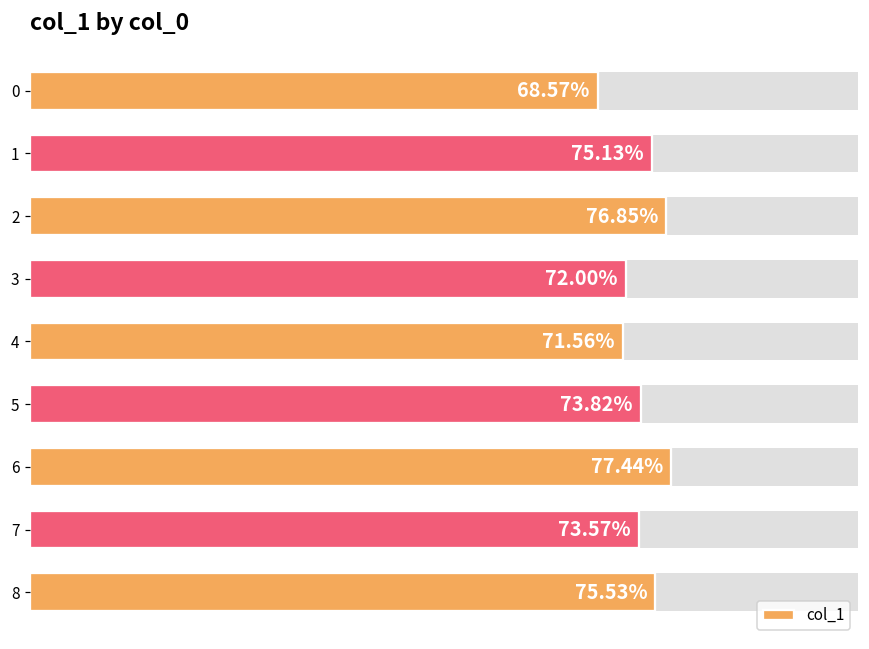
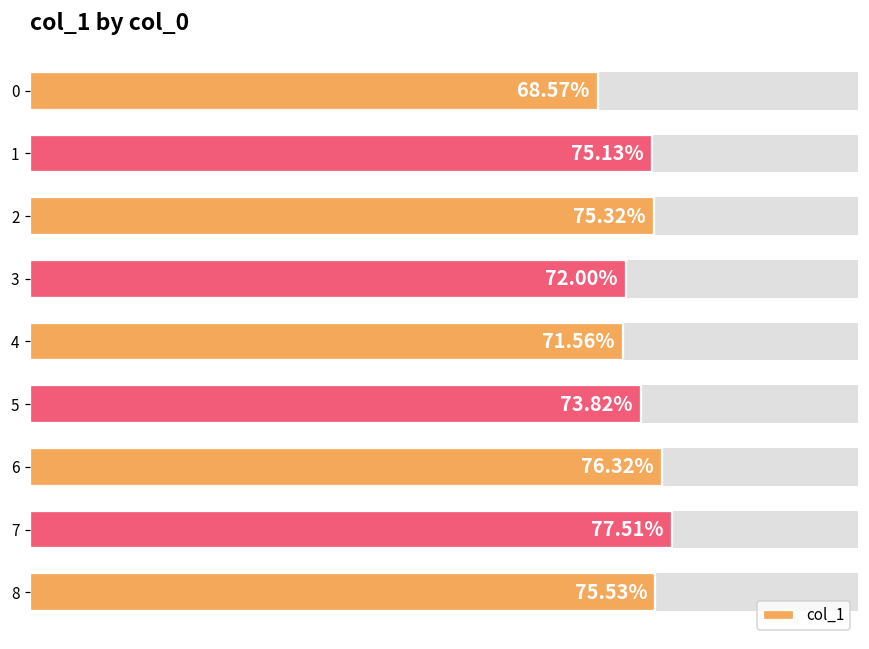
col_1, 2: 76.85% -> 75.32%
col_1, 6: 77.44% -> 76.32%
col_1, 7: 73.57% -> 77.51%
